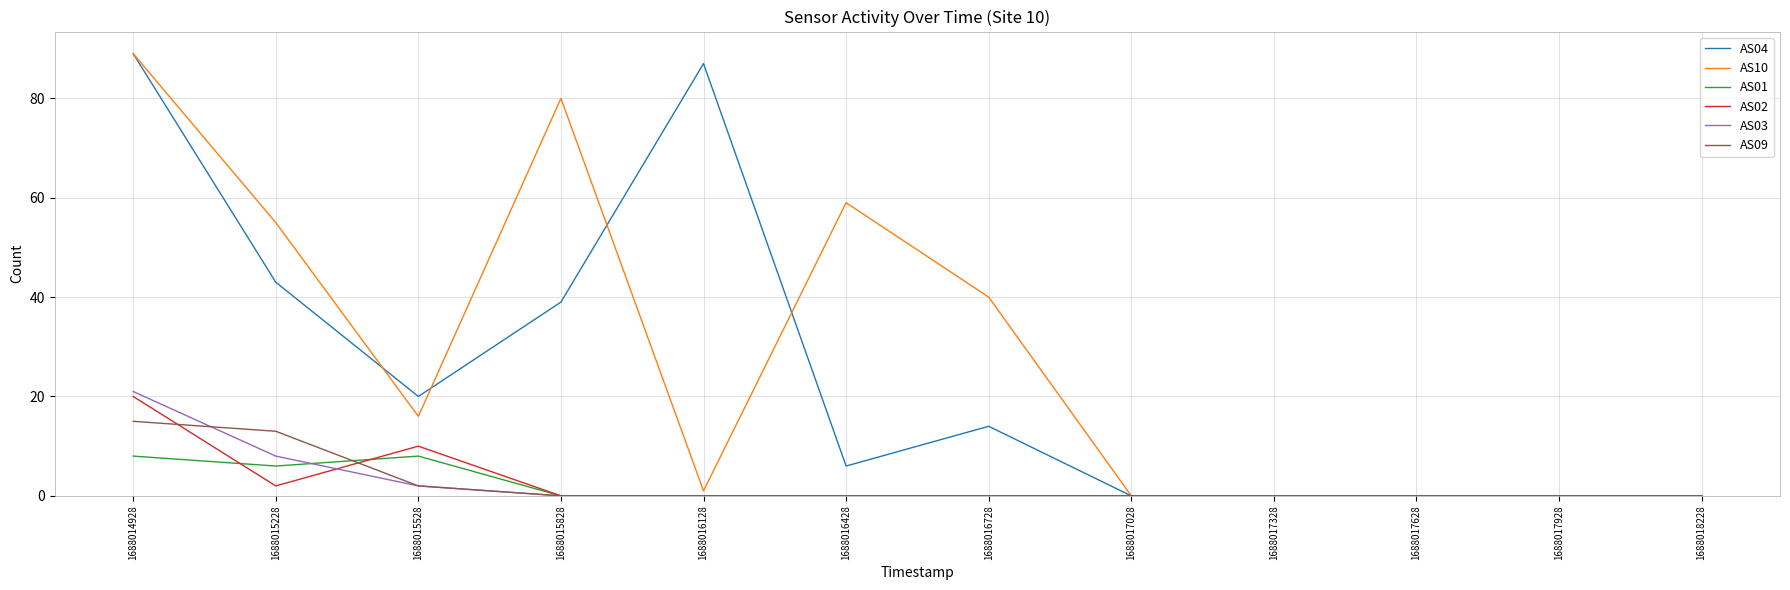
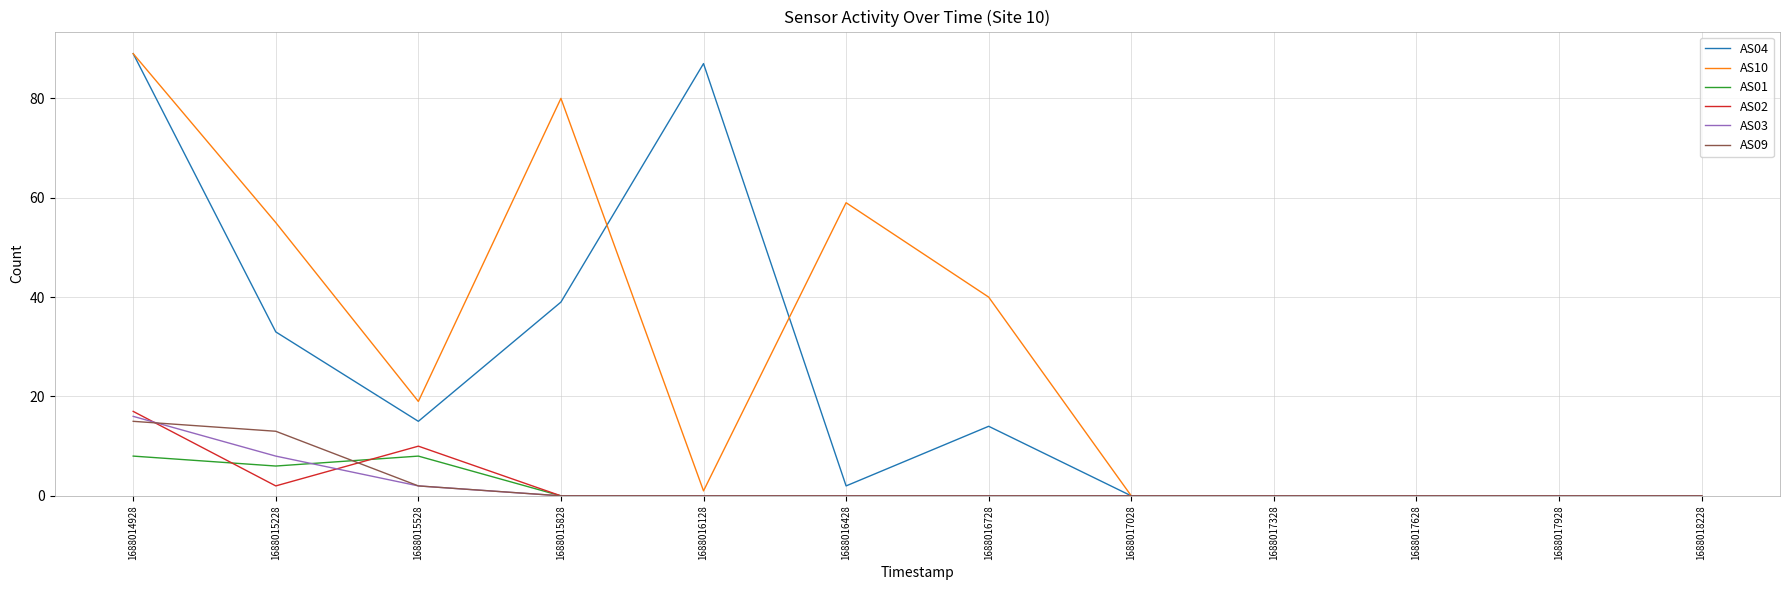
AS02, 1688014928: 20 -> 17
AS03, 1688014928: 21 -> 16
AS04, 1688015228: 43 -> 33
AS04, 1688015528: 20 -> 15
AS10, 1688015528: 16 -> 19
AS04, 1688016428: 6 -> 2
